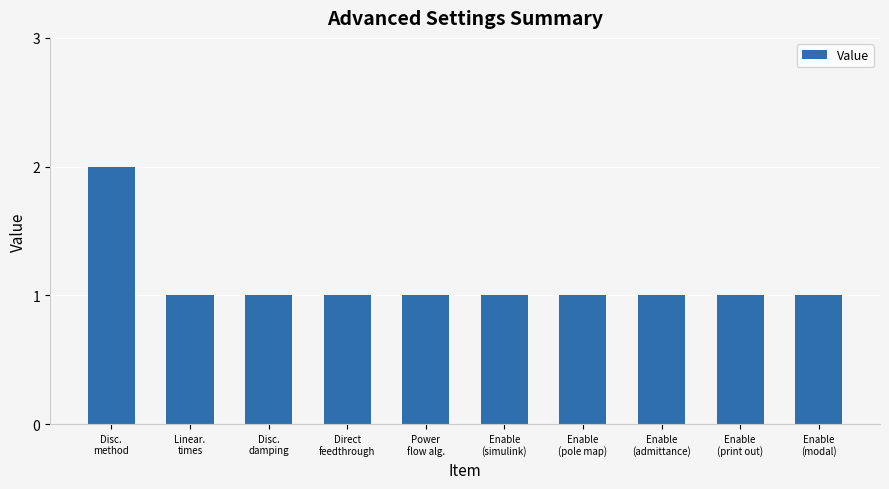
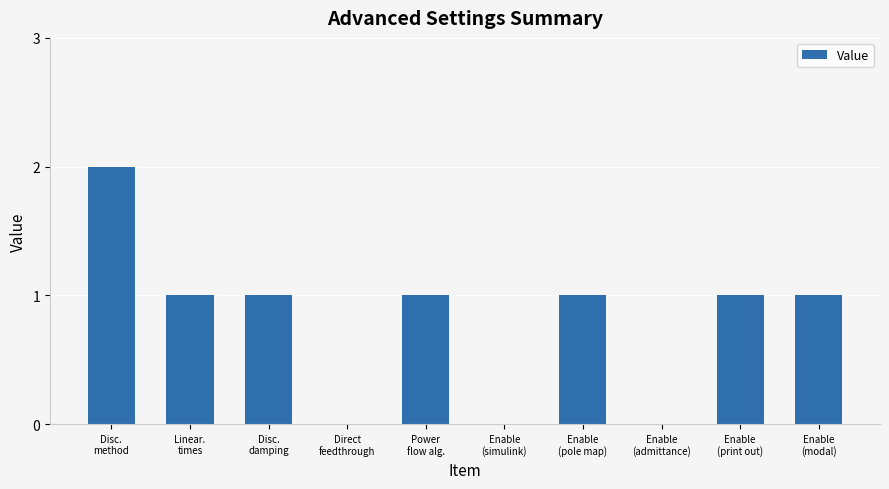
Direct feedthrough: 1 -> 0
Enable (simulink): 1 -> 0
Enable (admittance): 1 -> 0
